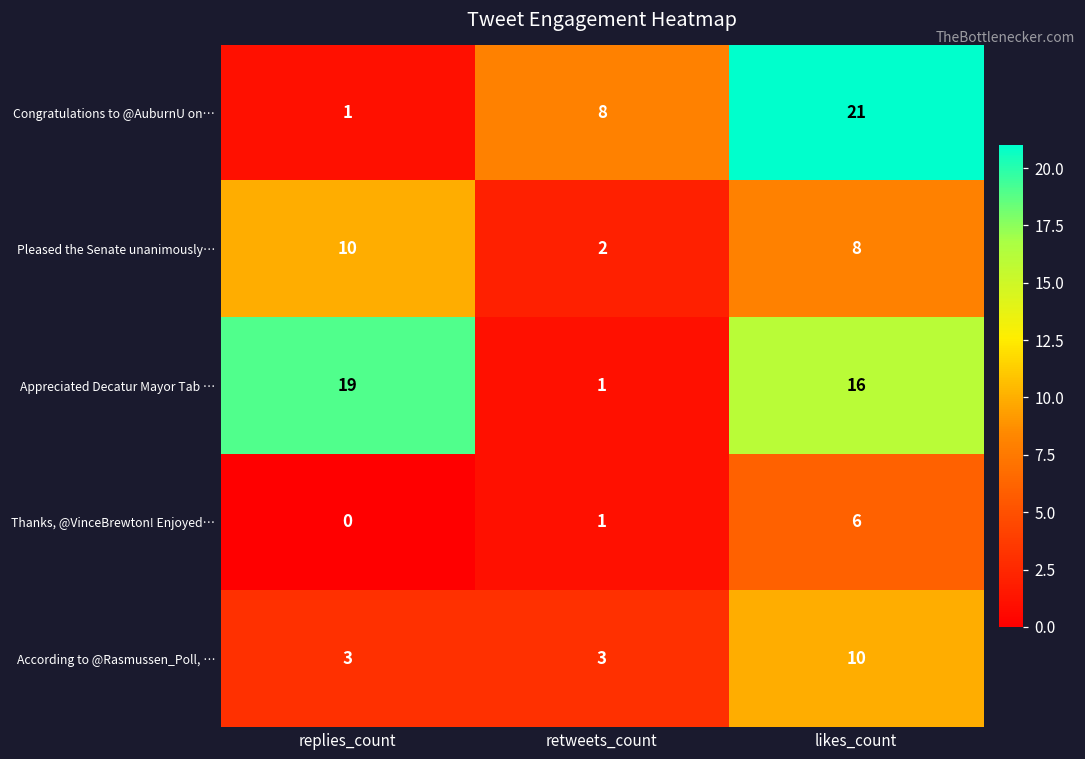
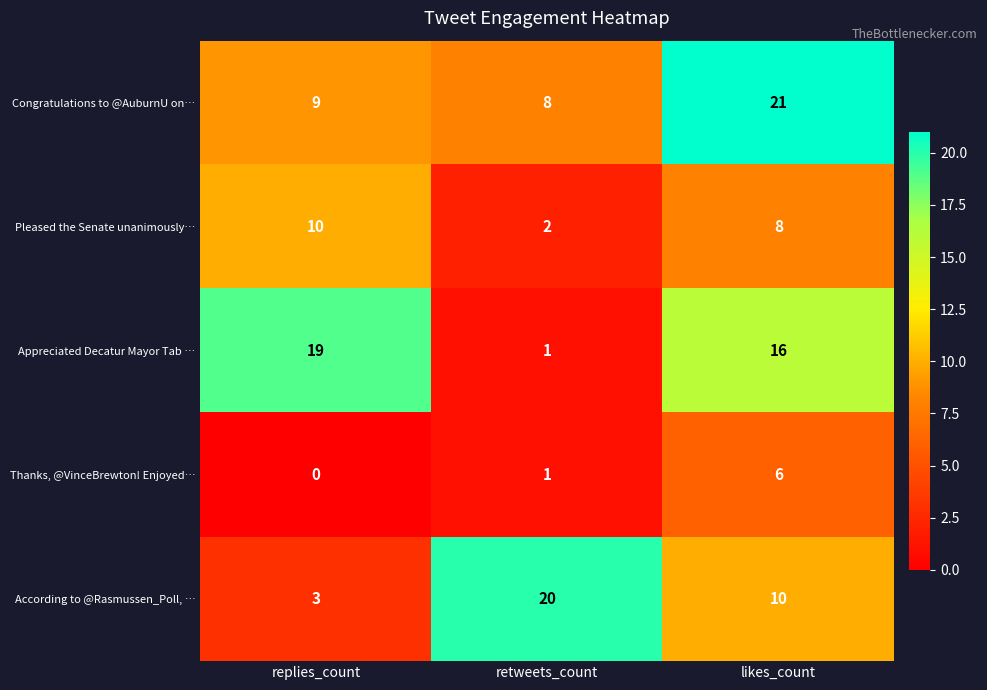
Congratulations to @AuburnU on…, replies_count: 1 -> 9
According to @Rasmussen_Poll, …, retweets_count: 3 -> 20
